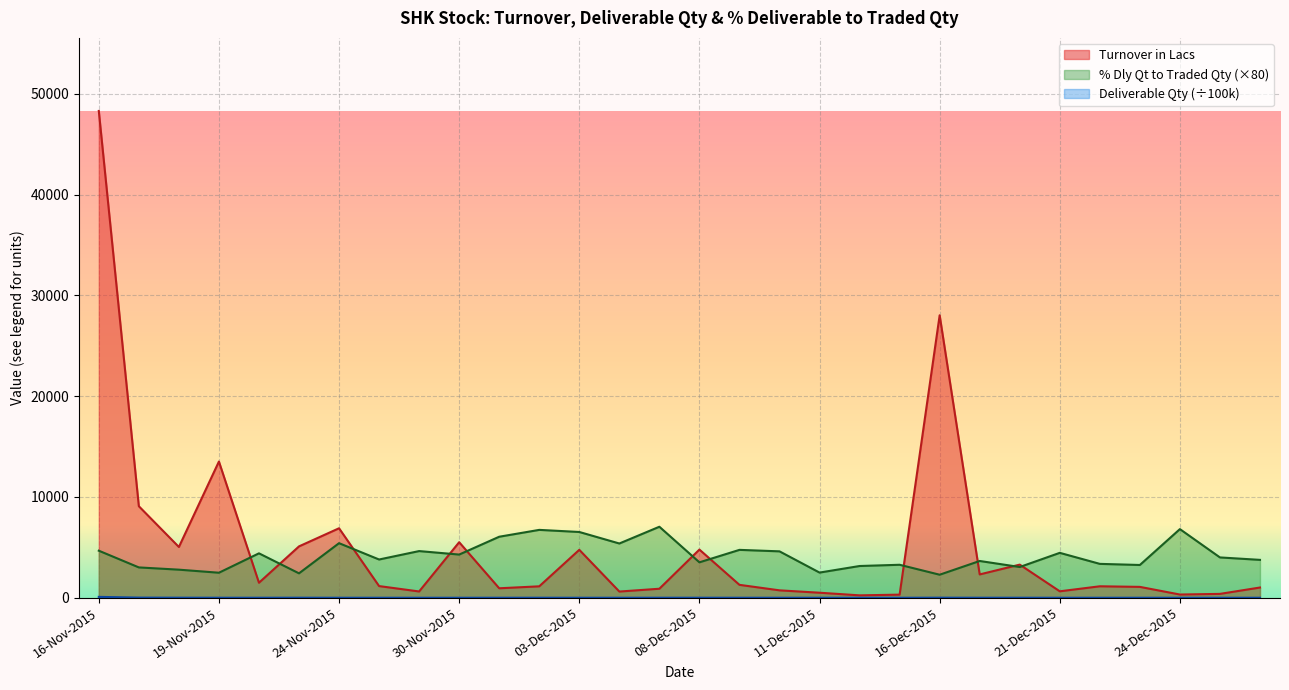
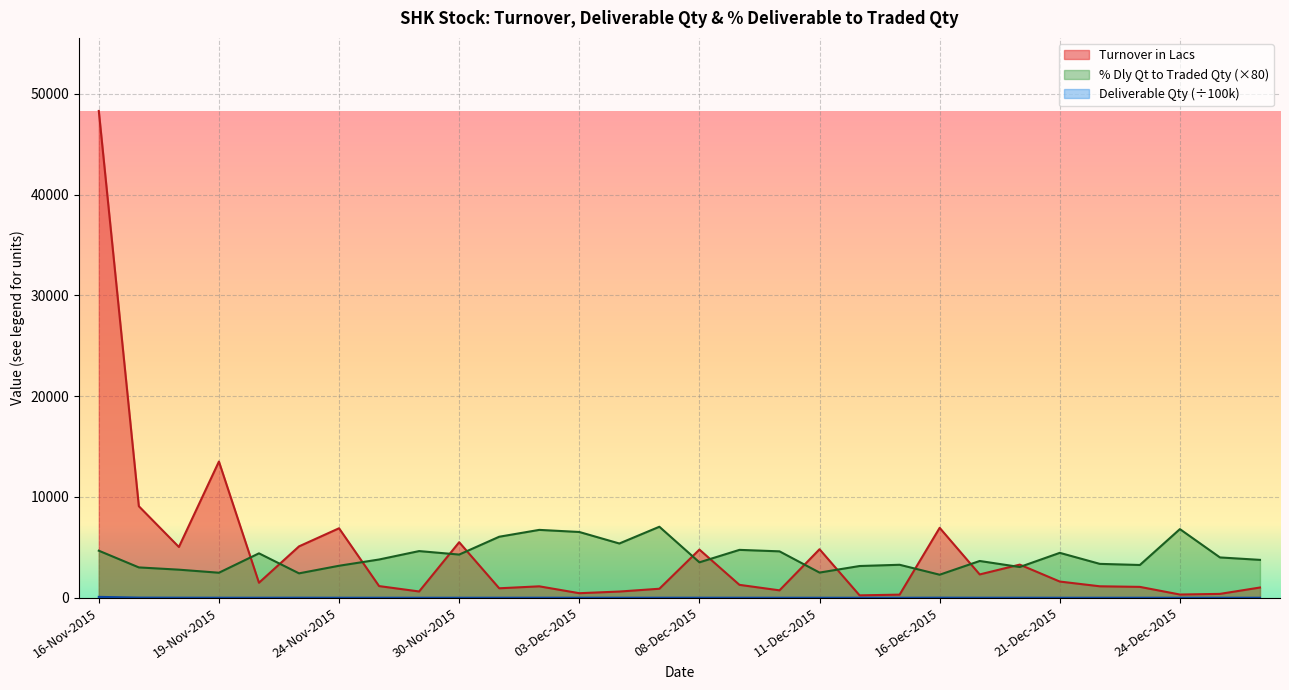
% Dly Qt to Traded Qty (×80), 24-Nov-2015: 5400 -> 3200
Turnover in Lacs, 03-Dec-2015: 4800 -> 500
Turnover in Lacs, 11-Dec-2015: 500 -> 4800
Turnover in Lacs, 16-Dec-2015: 28000 -> 6900
Turnover in Lacs, 21-Dec-2015: 600 -> 1600
